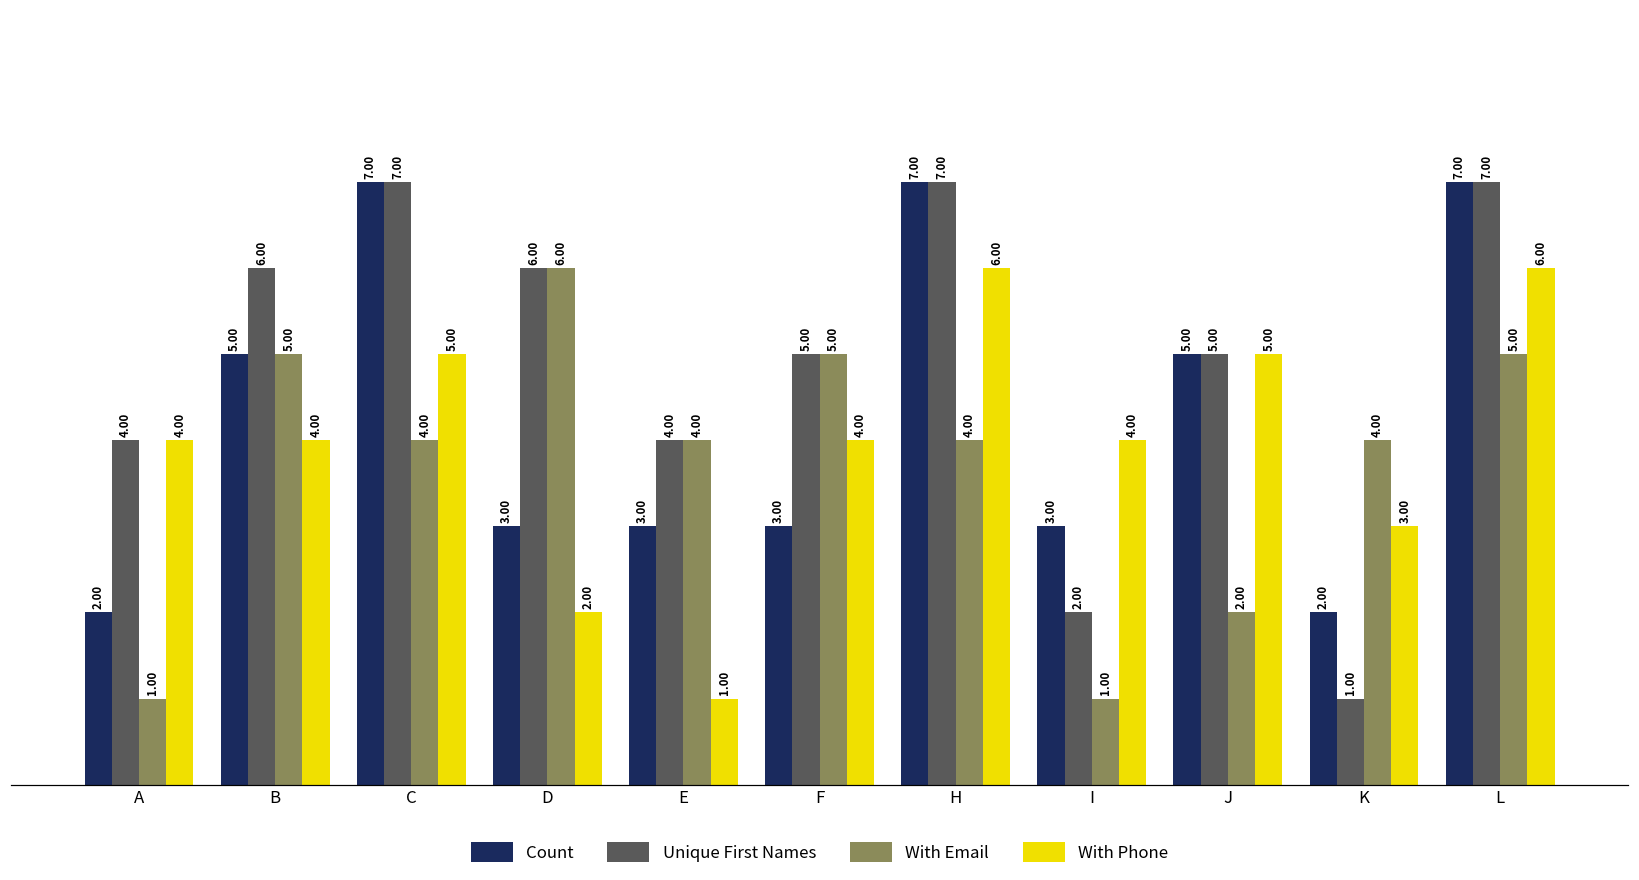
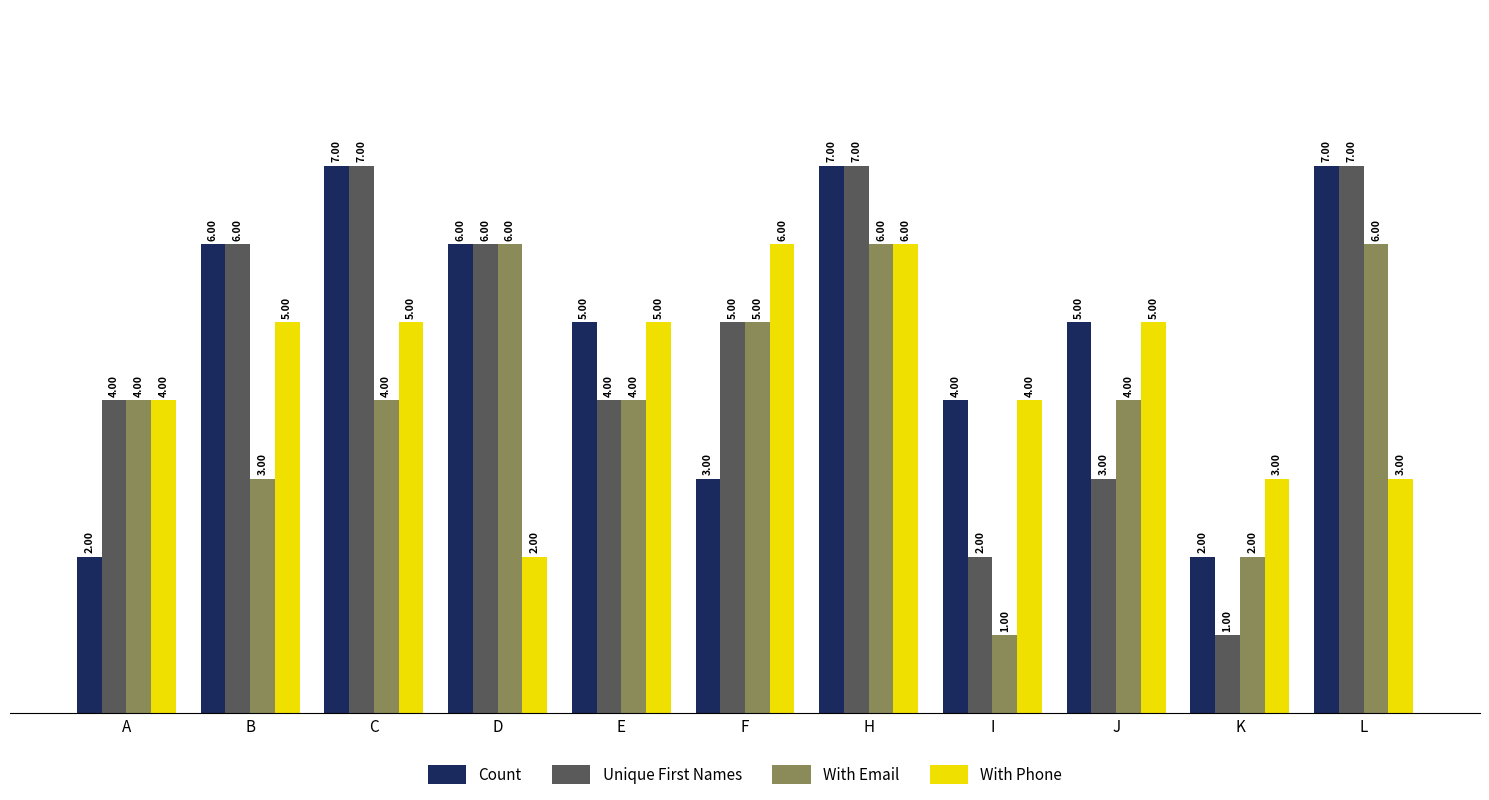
With Email, A: 1.00 -> 4.00
Count, B: 5.00 -> 6.00
With Email, B: 5.00 -> 3.00
With Phone, B: 4.00 -> 5.00
Count, D: 3.00 -> 6.00
Count, E: 3.00 -> 5.00
With Phone, E: 1.00 -> 5.00
With Phone, F: 4.00 -> 6.00
With Email, H: 4.00 -> 6.00
Count, I: 3.00 -> 4.00
Unique First Names, J: 5.00 -> 3.00
With Email, J: 2.00 -> 4.00
With Email, K: 4.00 -> 2.00
With Email, L: 5.00 -> 6.00
With Phone, L: 6.00 -> 3.00
